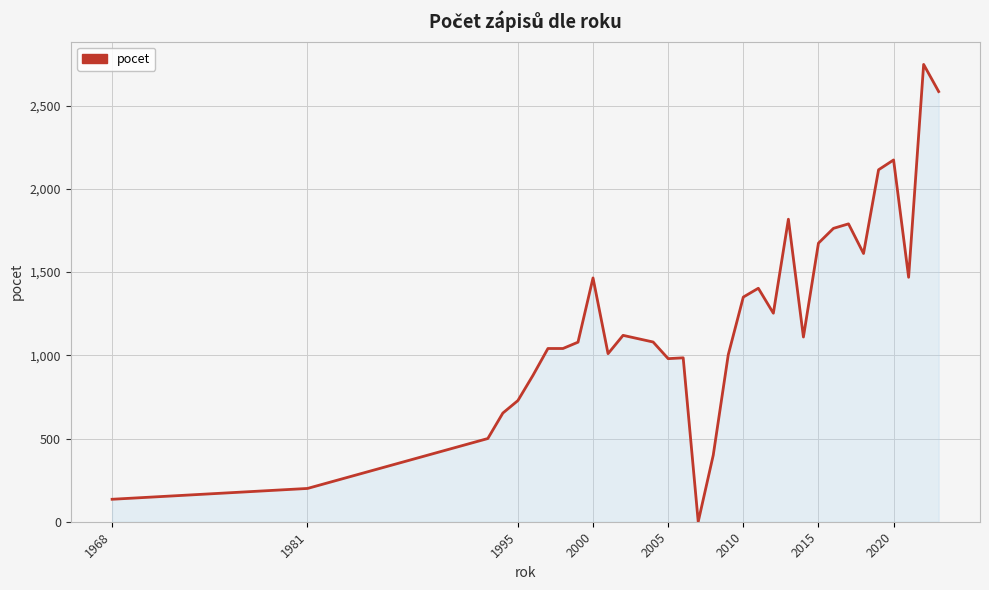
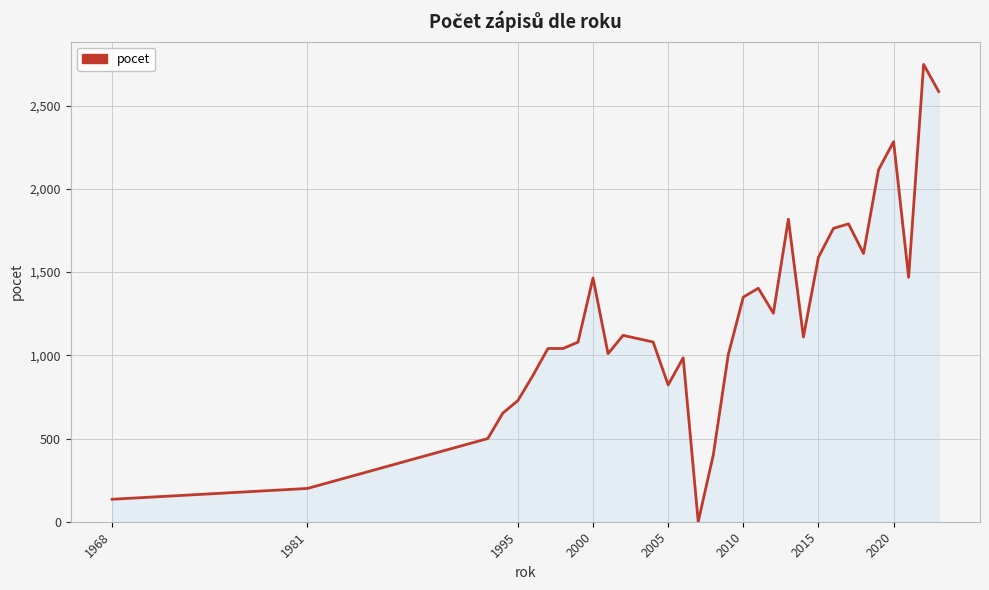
2005: 980 -> 820
2015: 1,670 -> 1,590
2020: 2,170 -> 2,280
